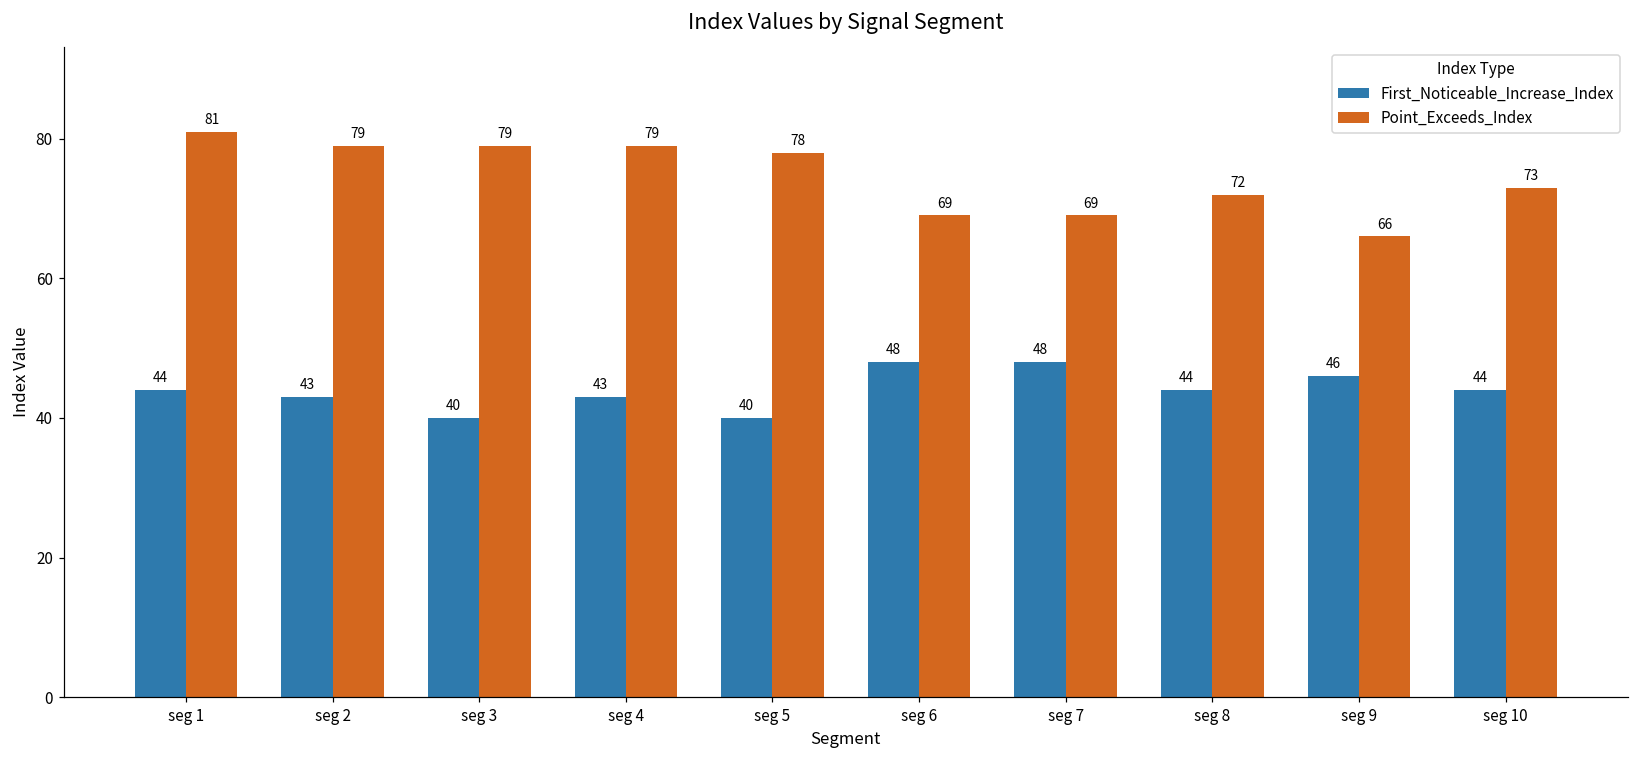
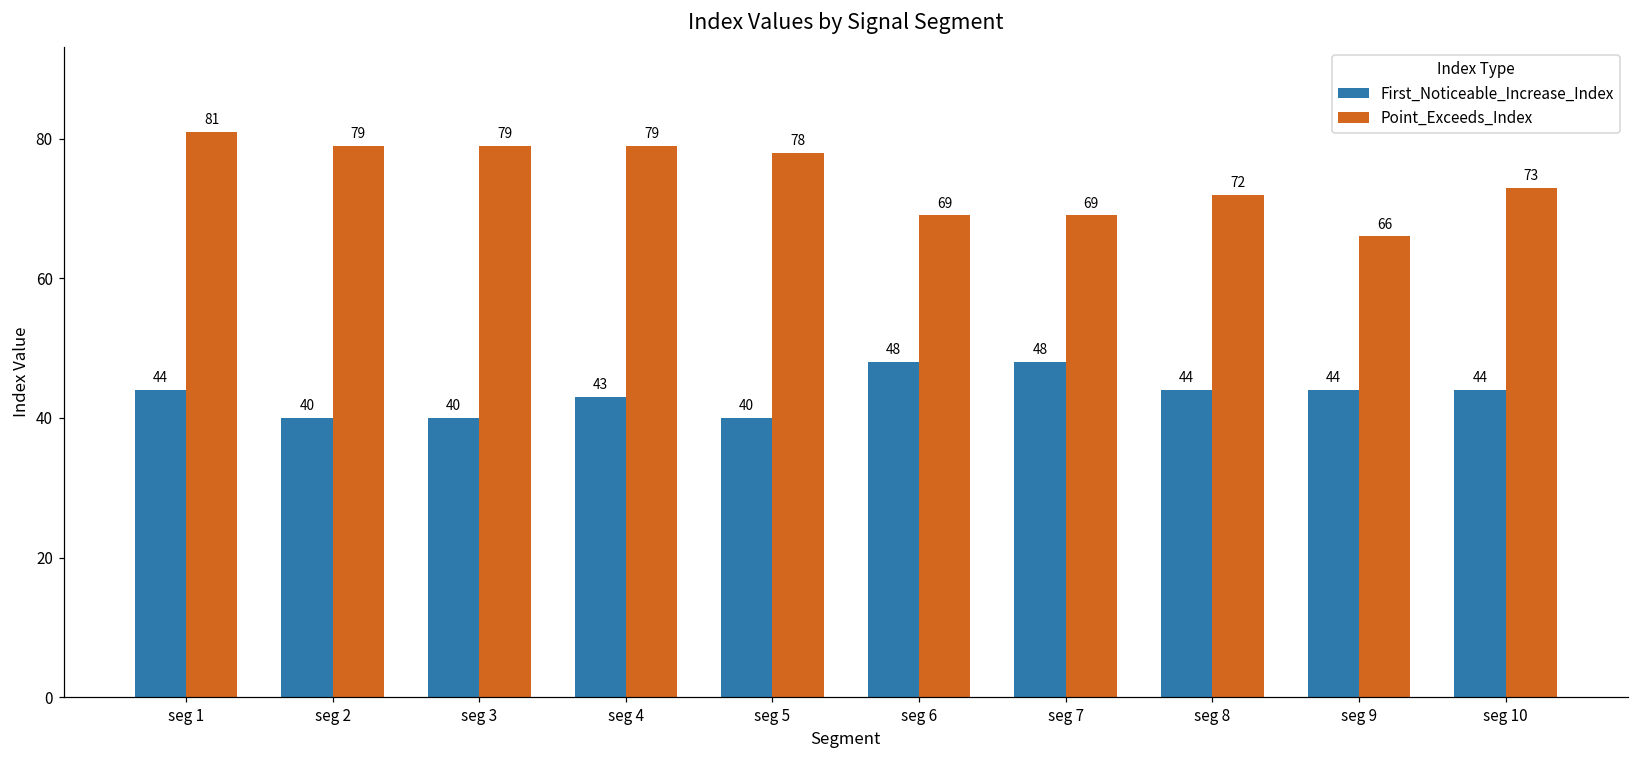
First_Noticeable_Increase_Index, seg 2: 43 -> 40
First_Noticeable_Increase_Index, seg 9: 46 -> 44
